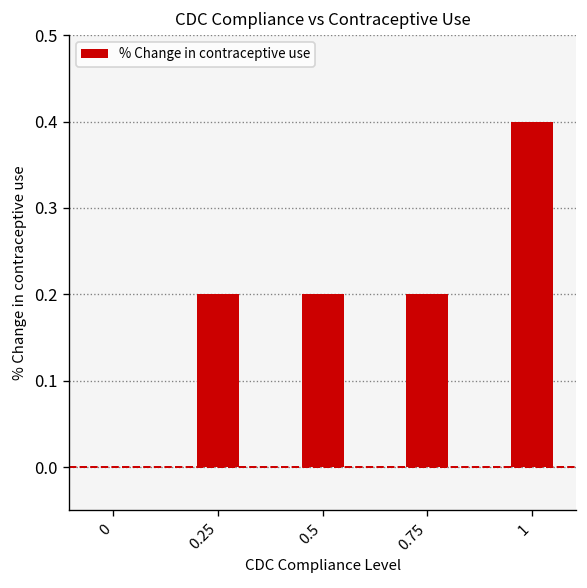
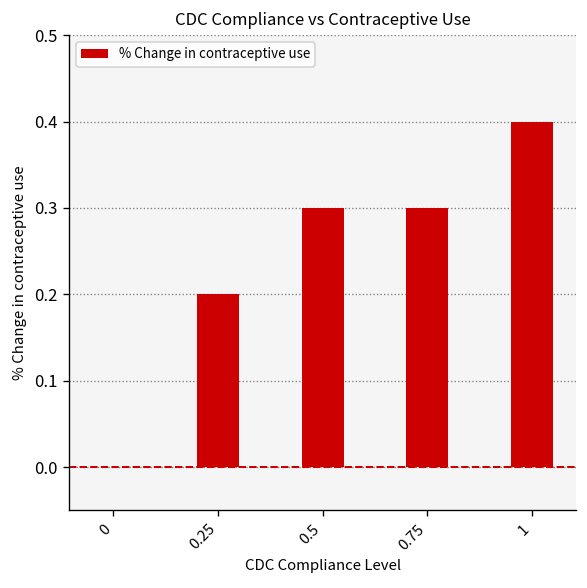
0.5: 0.2 -> 0.3
0.75: 0.2 -> 0.3
